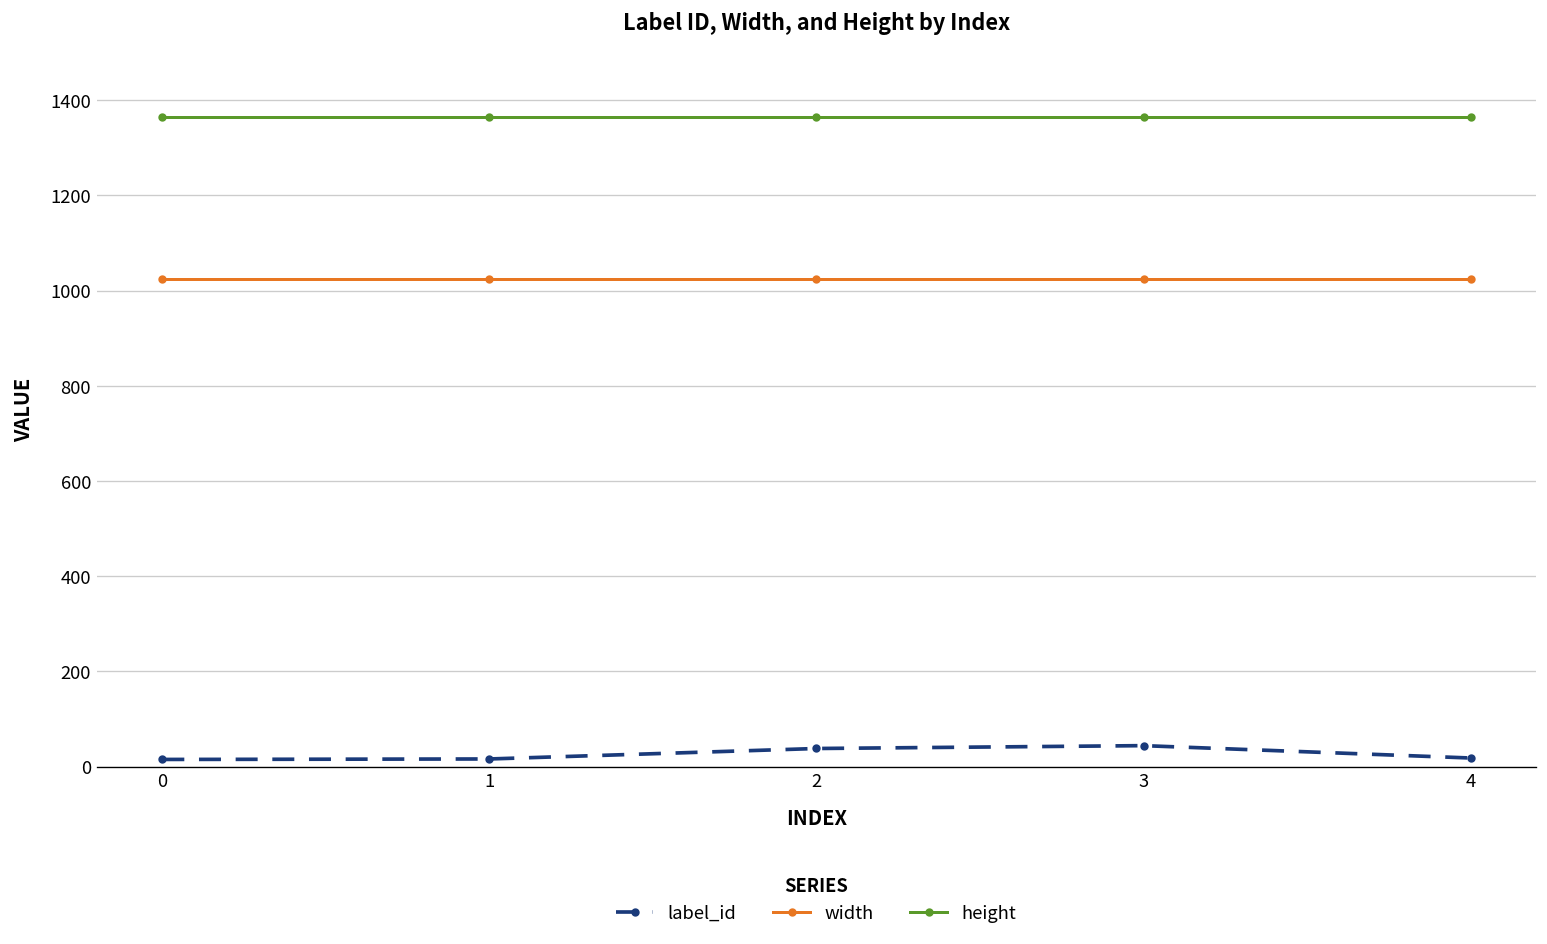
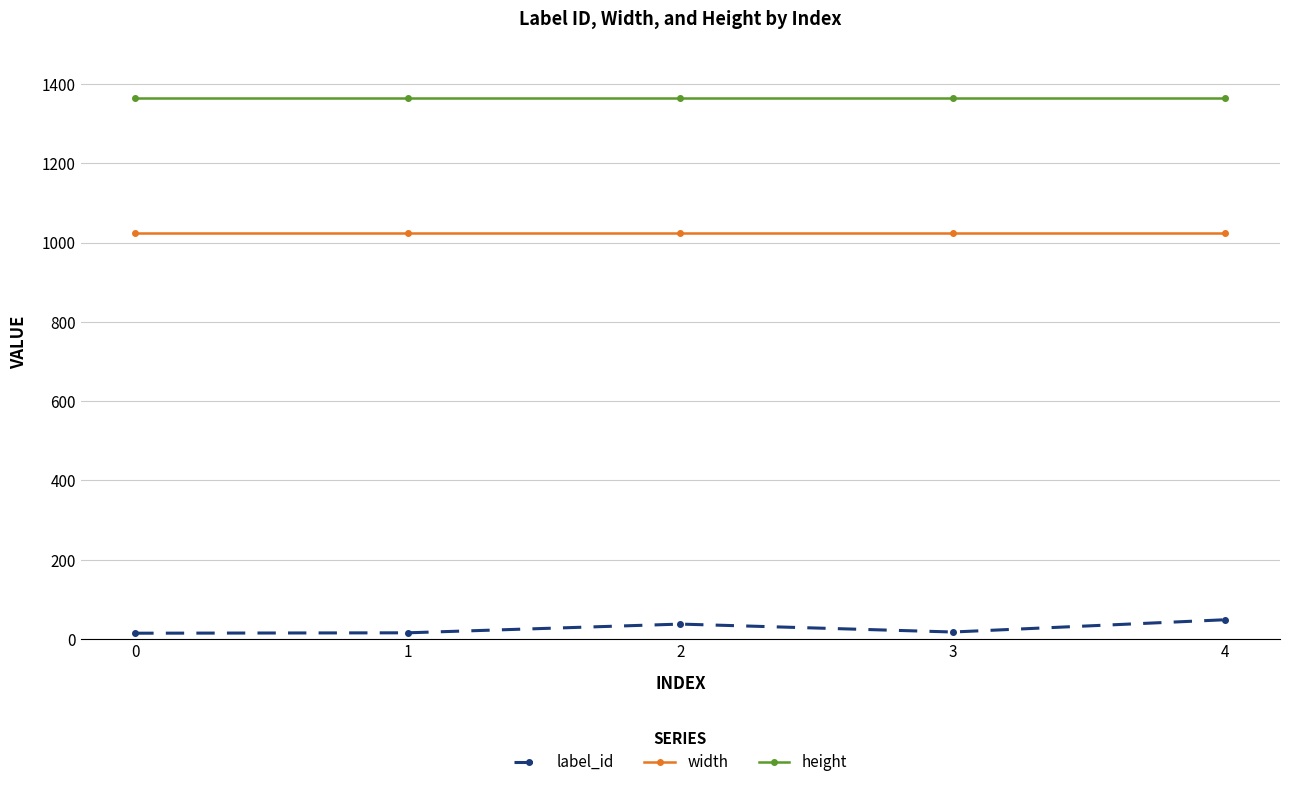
label_id, 3: 40 -> 20
label_id, 4: 20 -> 50
